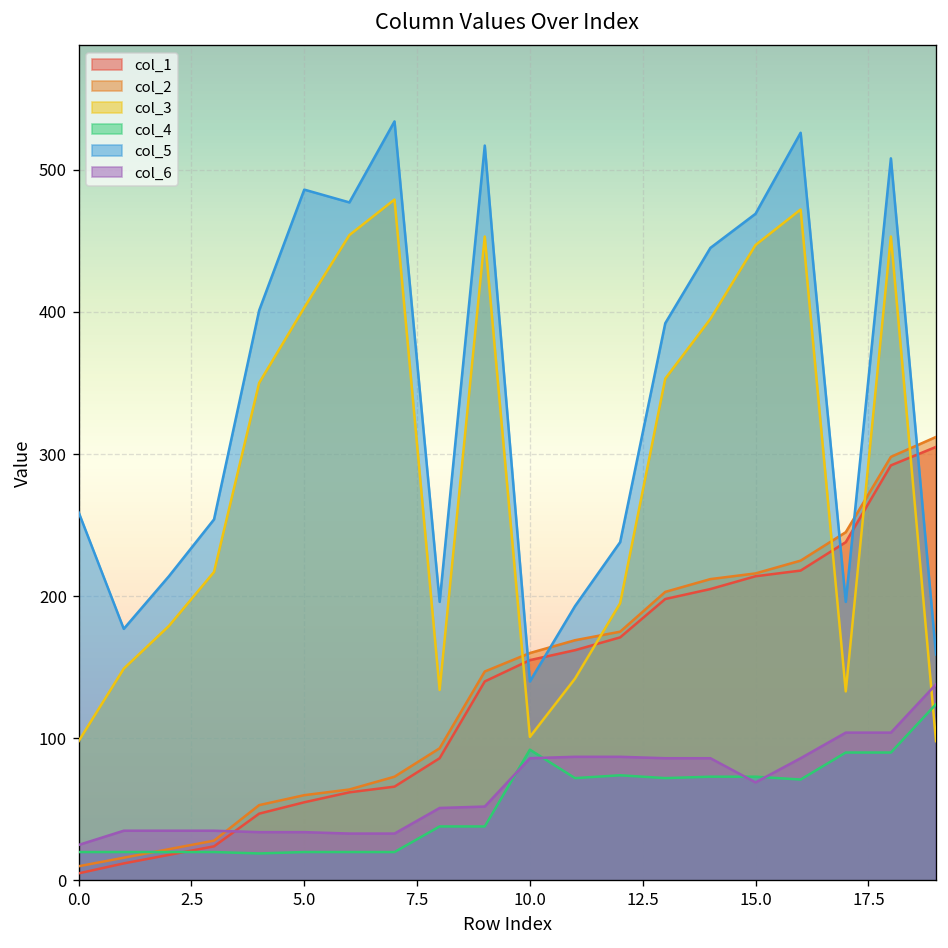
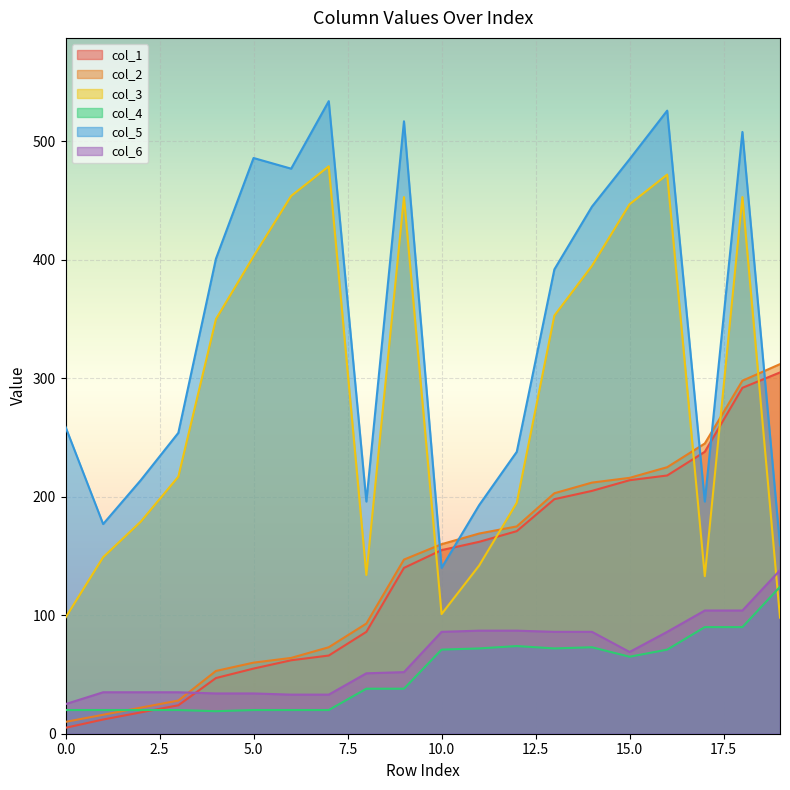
col_4, 10.0: 92 -> 71
col_4, 15.0: 73 -> 65
col_5, 15.0: 469 -> 485
